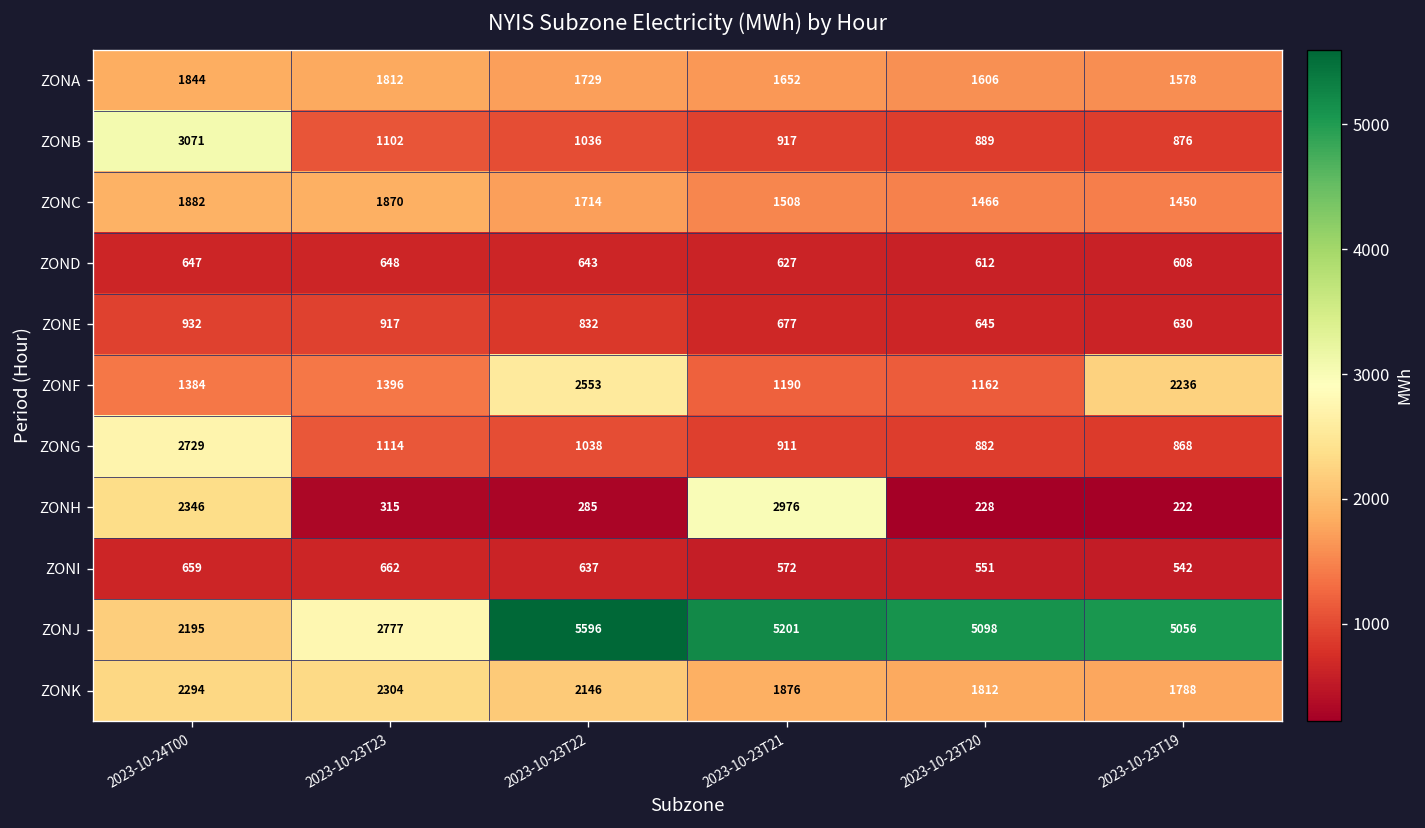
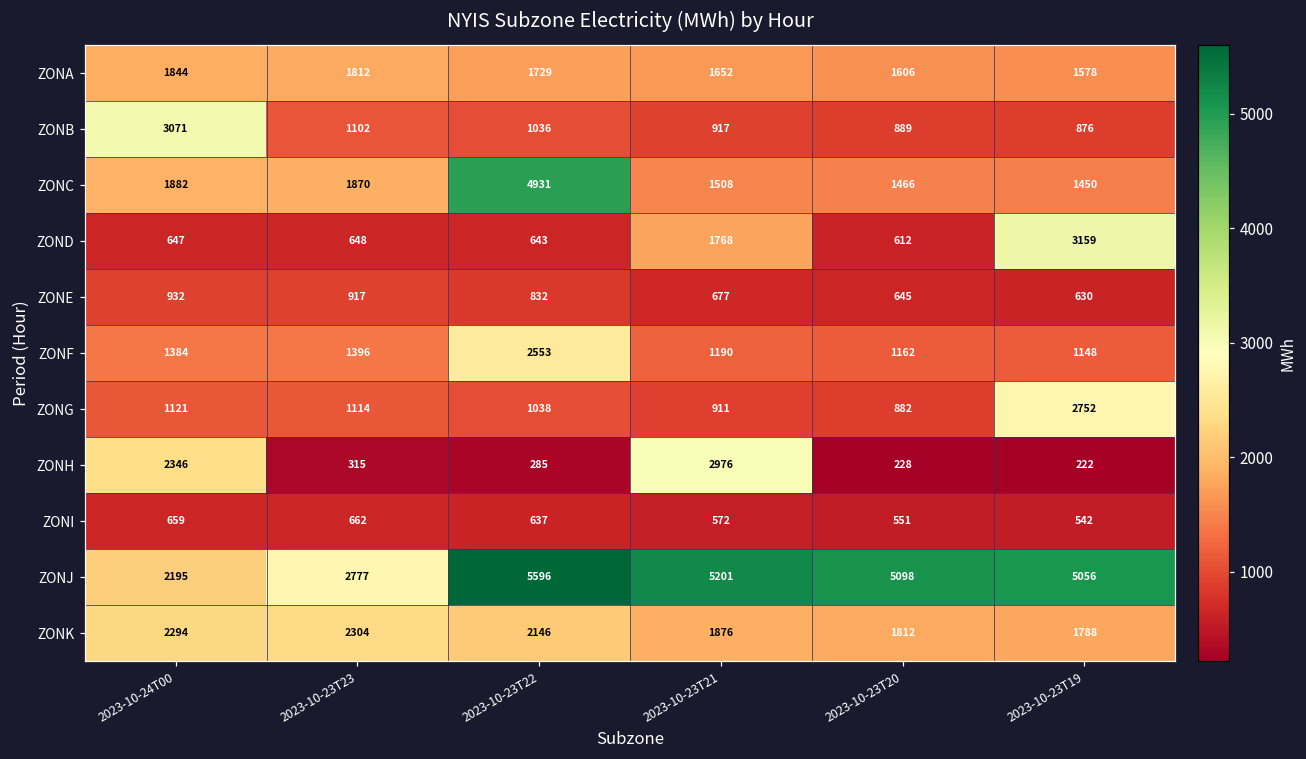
ZONC, 2023-10-23T22: 1714 -> 4931
ZOND, 2023-10-23T21: 627 -> 1768
ZOND, 2023-10-23T19: 608 -> 3159
ZONF, 2023-10-23T19: 2236 -> 1148
ZONG, 2023-10-24T00: 2729 -> 1121
ZONG, 2023-10-23T19: 868 -> 2752
